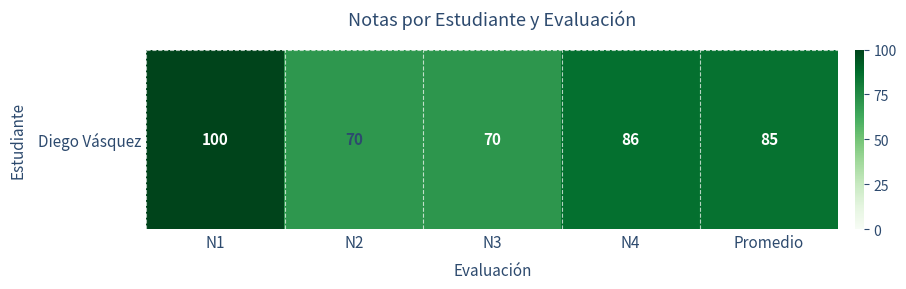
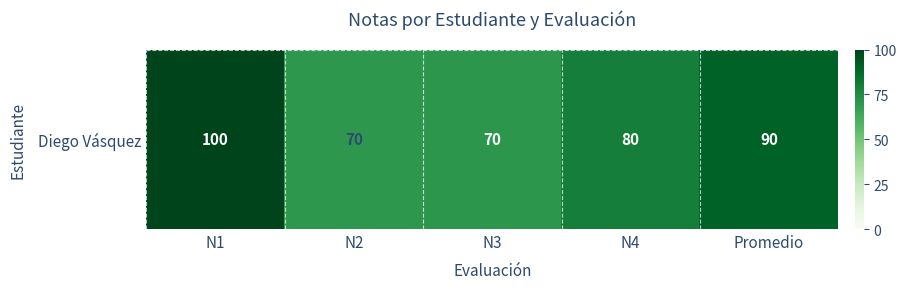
Diego Vásquez, N4: 86 -> 80
Diego Vásquez, Promedio: 85 -> 90
